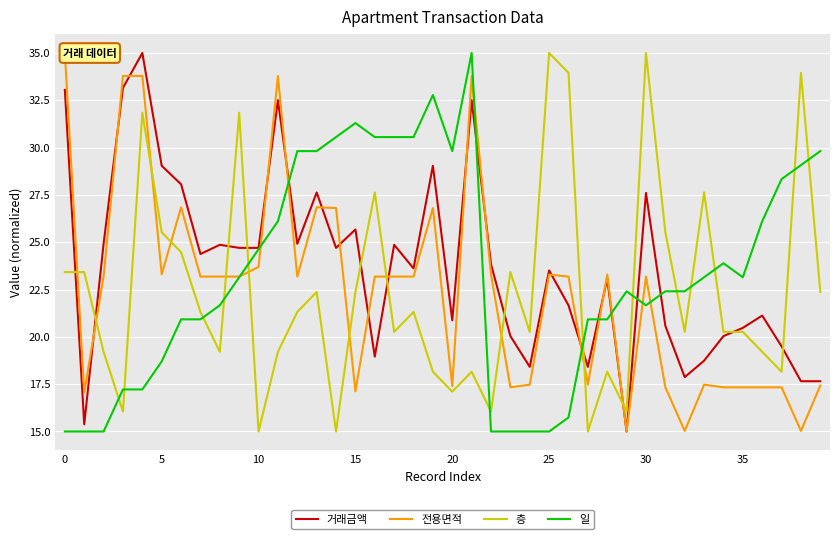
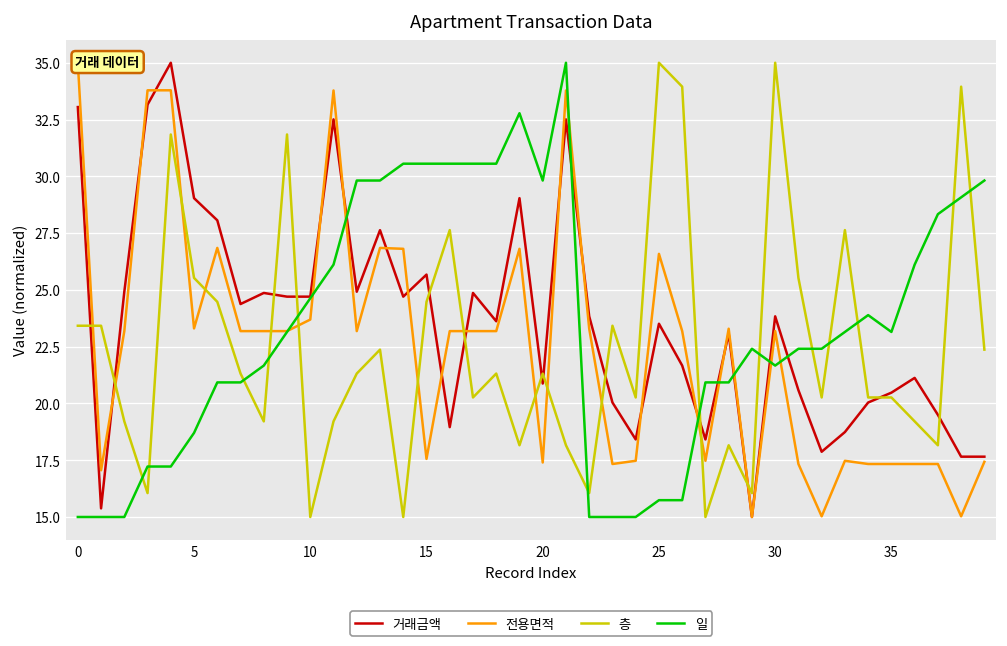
전용면적, 15: 17.1 -> 17.6
층, 15: 22.4 -> 24.5
일, 15: 31.3 -> 30.6
층, 20: 17.1 -> 21.3
전용면적, 25: 23.3 -> 26.6
일, 25: 15.0 -> 15.7
거래금액, 30: 27.6 -> 23.8
